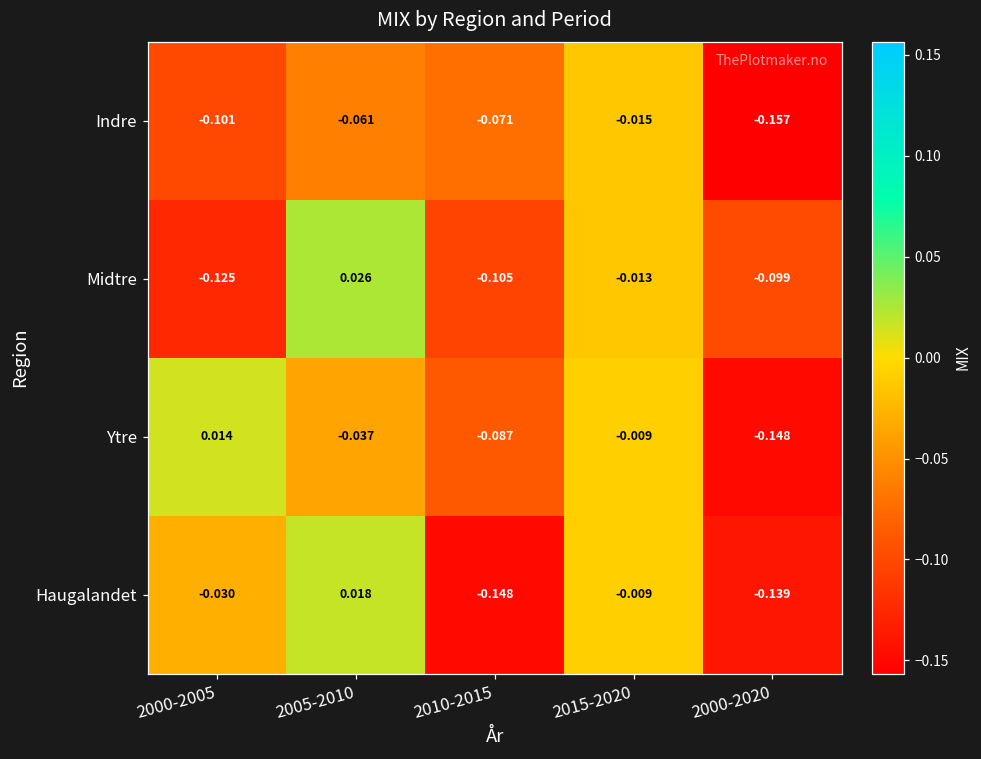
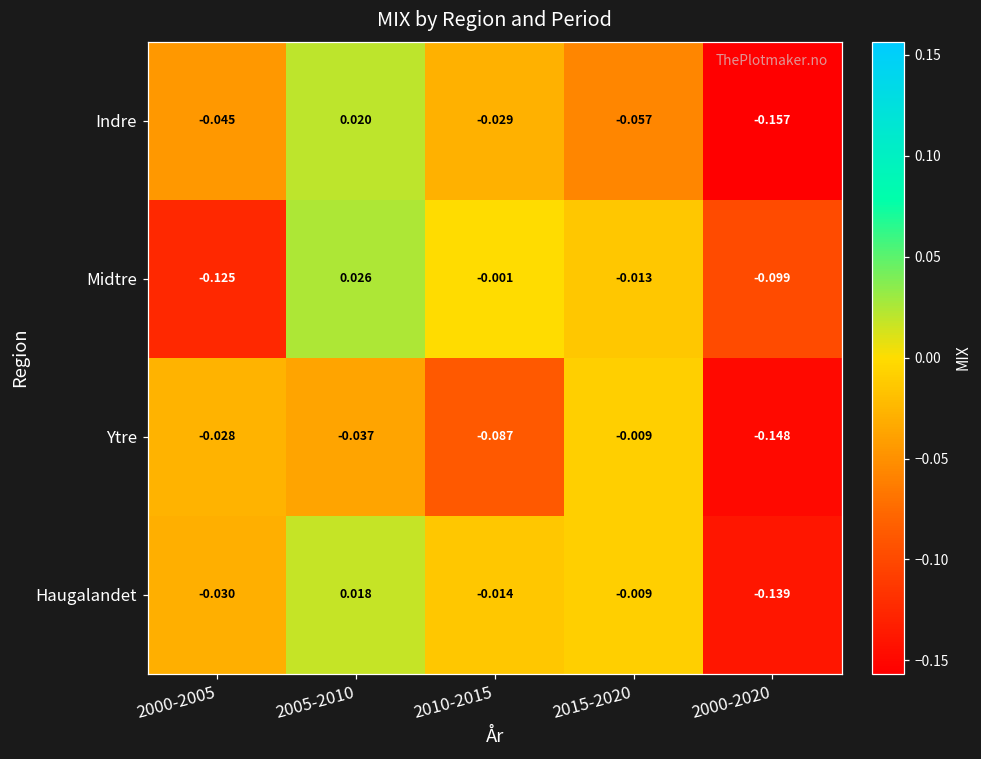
Indre, 2000-2005: -0.101 -> -0.045
Indre, 2005-2010: -0.061 -> 0.020
Indre, 2010-2015: -0.071 -> -0.029
Indre, 2015-2020: -0.015 -> -0.057
Midtre, 2010-2015: -0.105 -> -0.001
Ytre, 2000-2005: 0.014 -> -0.028
Haugalandet, 2010-2015: -0.148 -> -0.014
